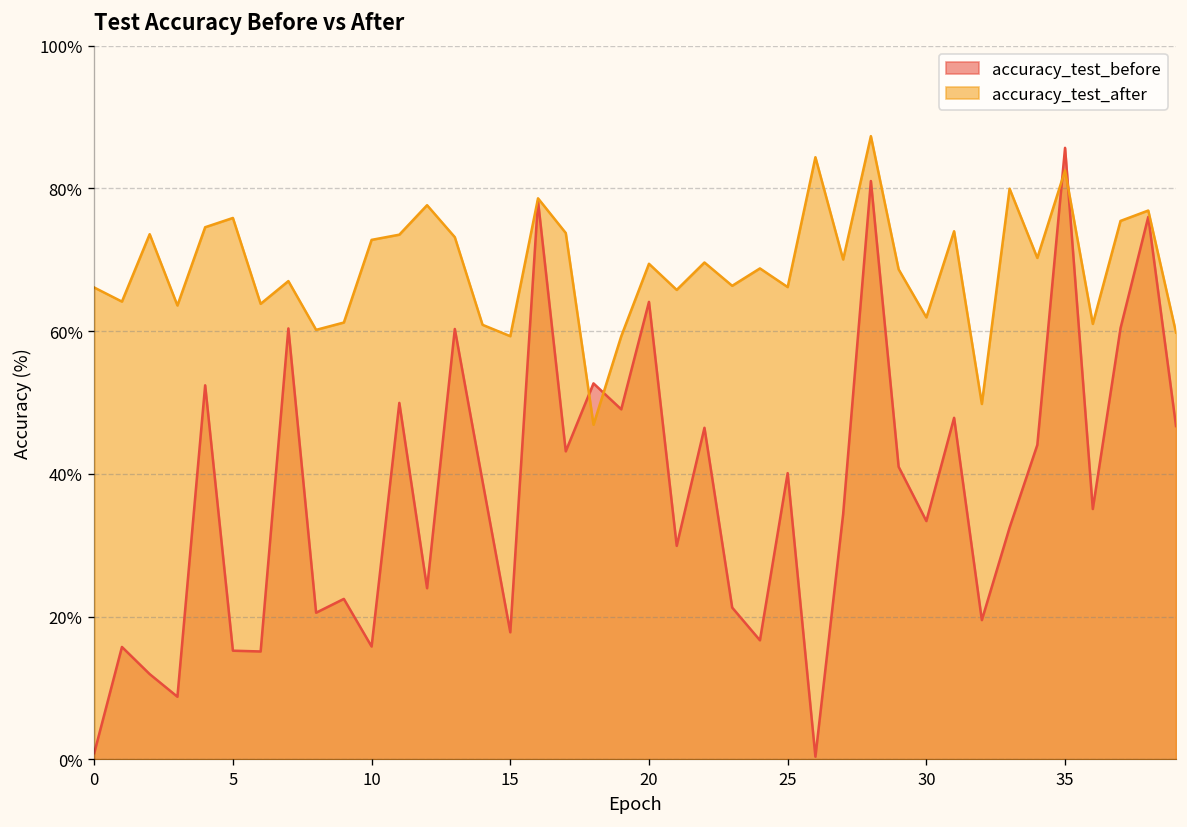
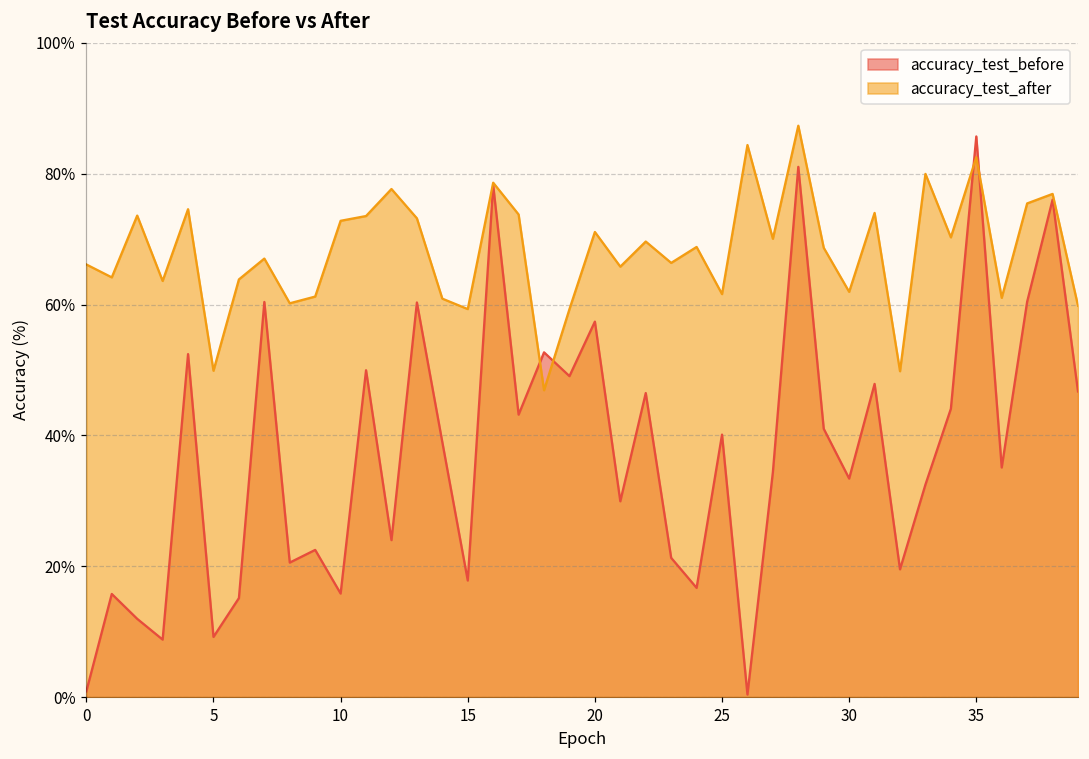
accuracy_test_before, 5: 15% -> 9%
accuracy_test_after, 5: 76% -> 50%
accuracy_test_before, 20: 64% -> 57%
accuracy_test_after, 20: 69% -> 71%
accuracy_test_after, 25: 66% -> 62%
